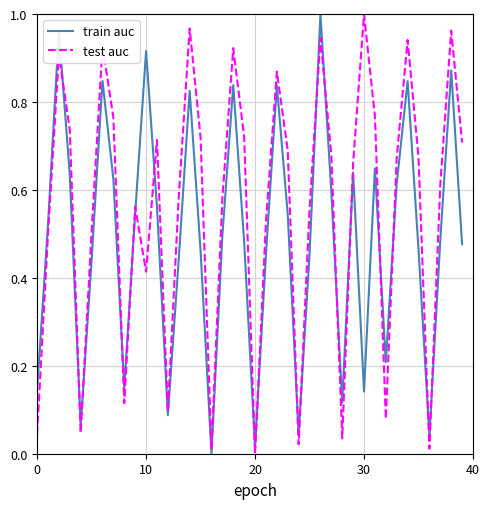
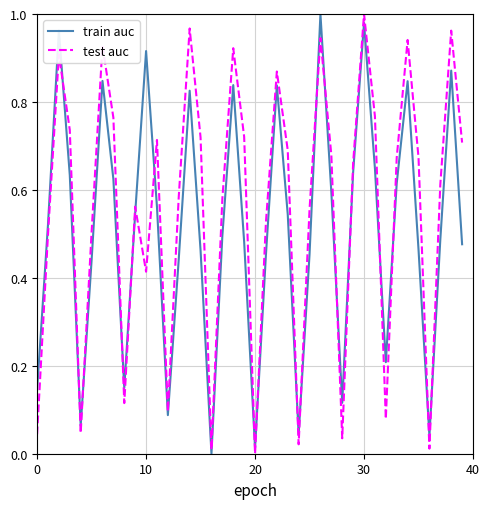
train auc, 30: 0.14 -> 0.98
